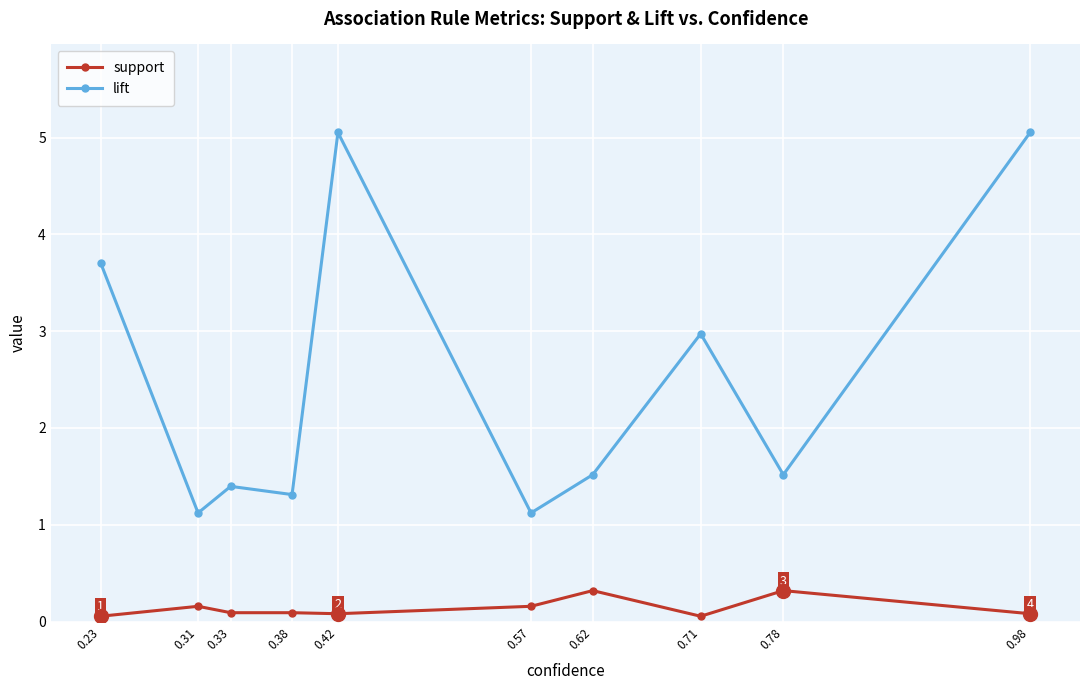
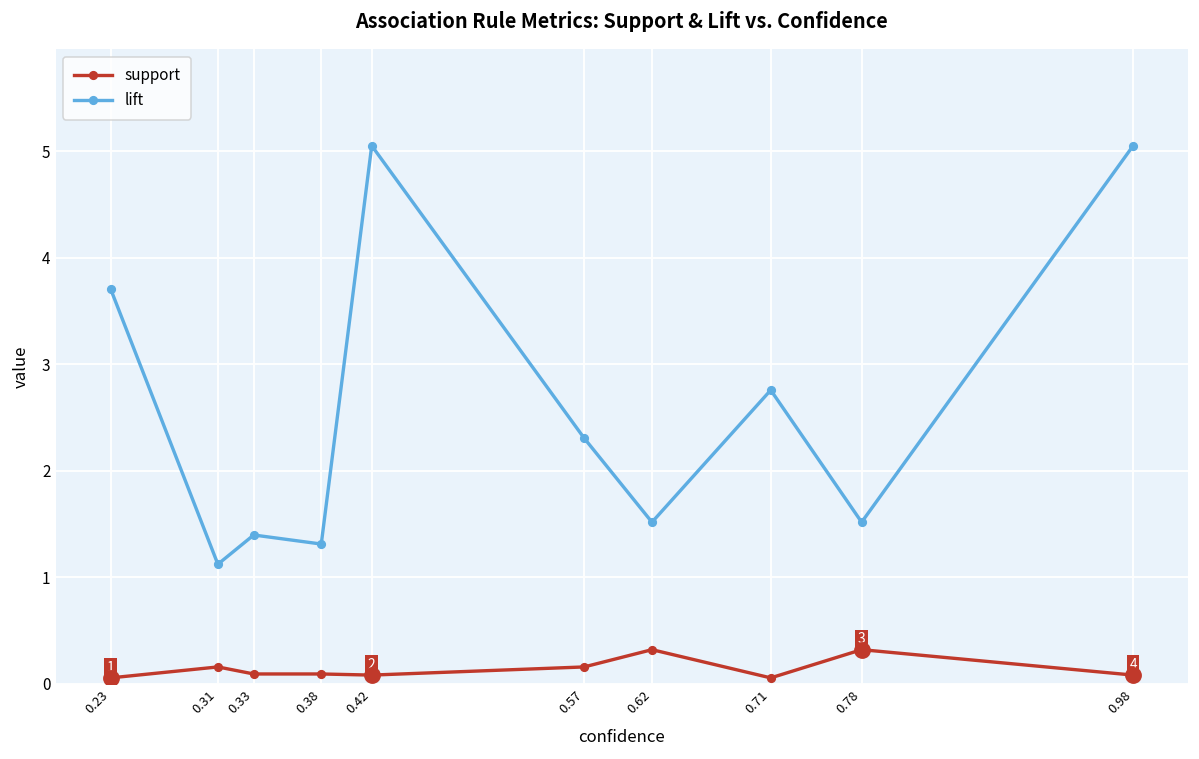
lift, 0.57: 1.1 -> 2.3
lift, 0.71: 3.0 -> 2.8
